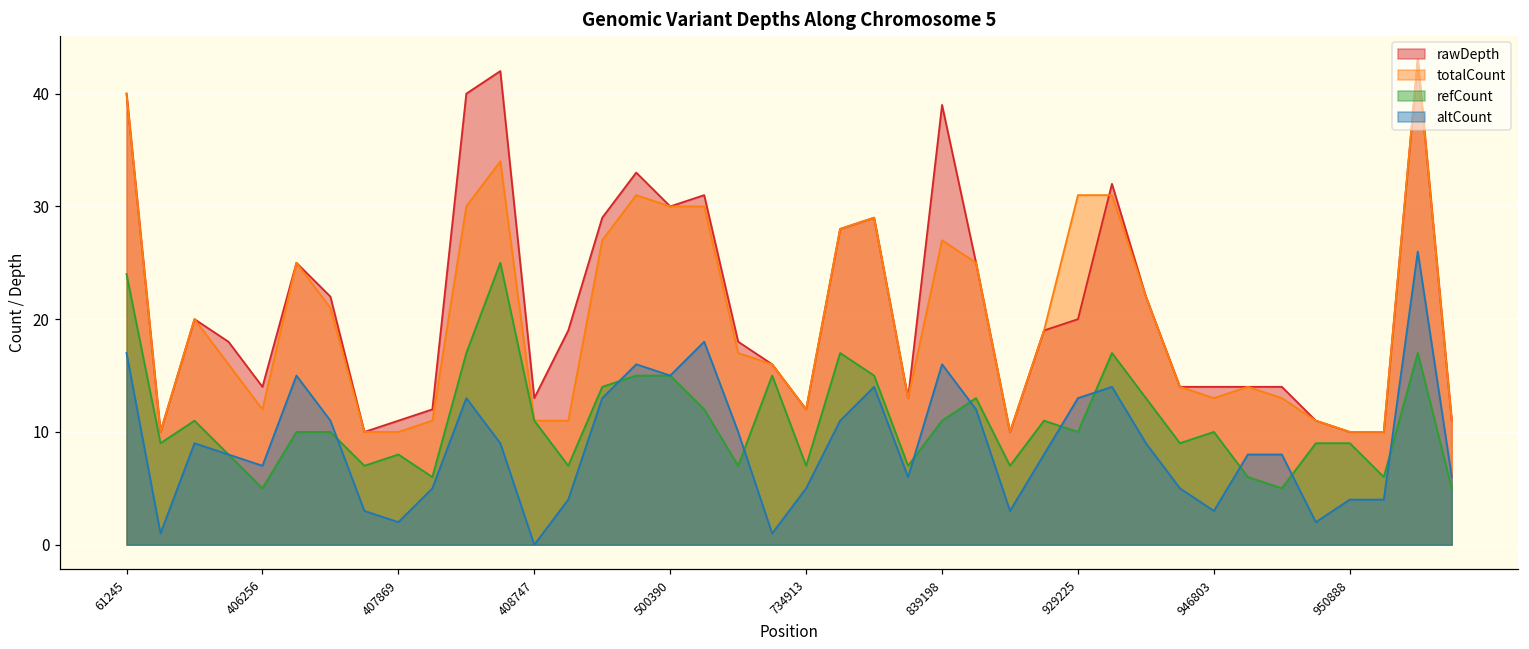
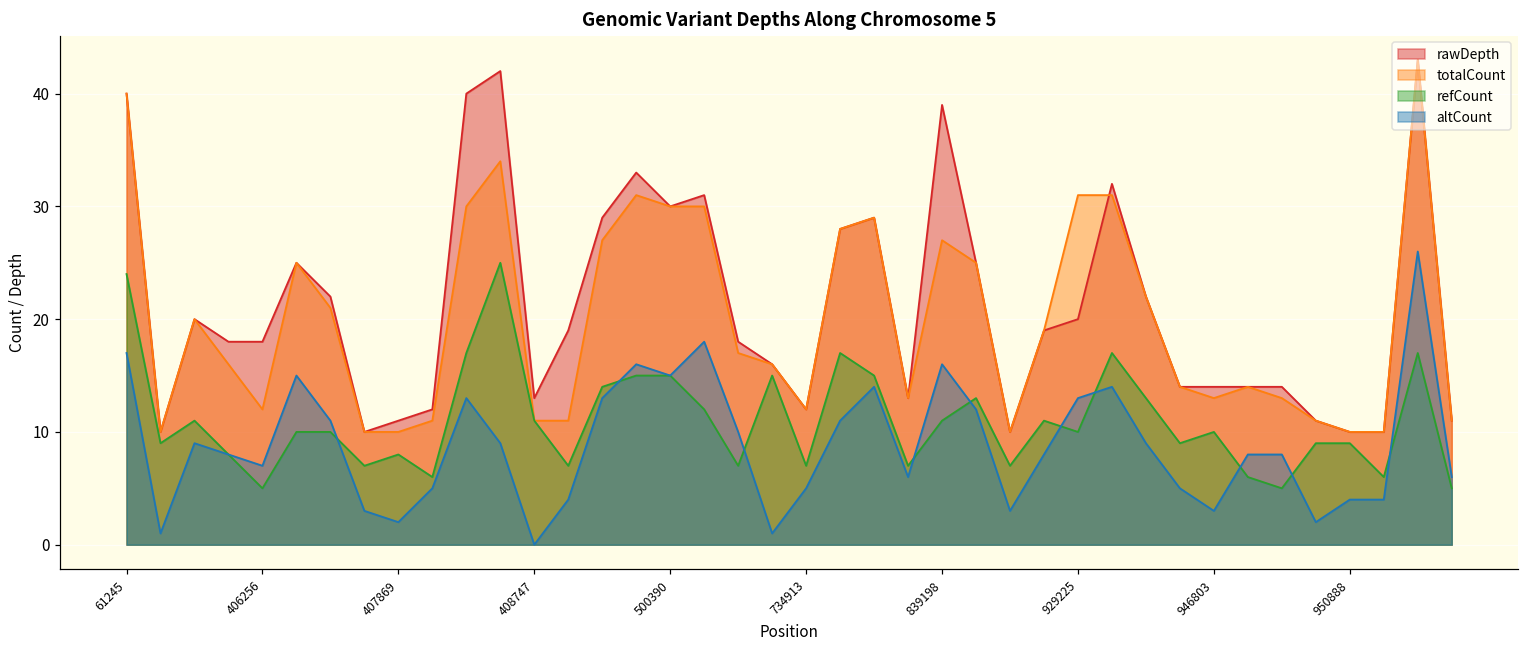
rawDepth, 406256: 14 -> 18
